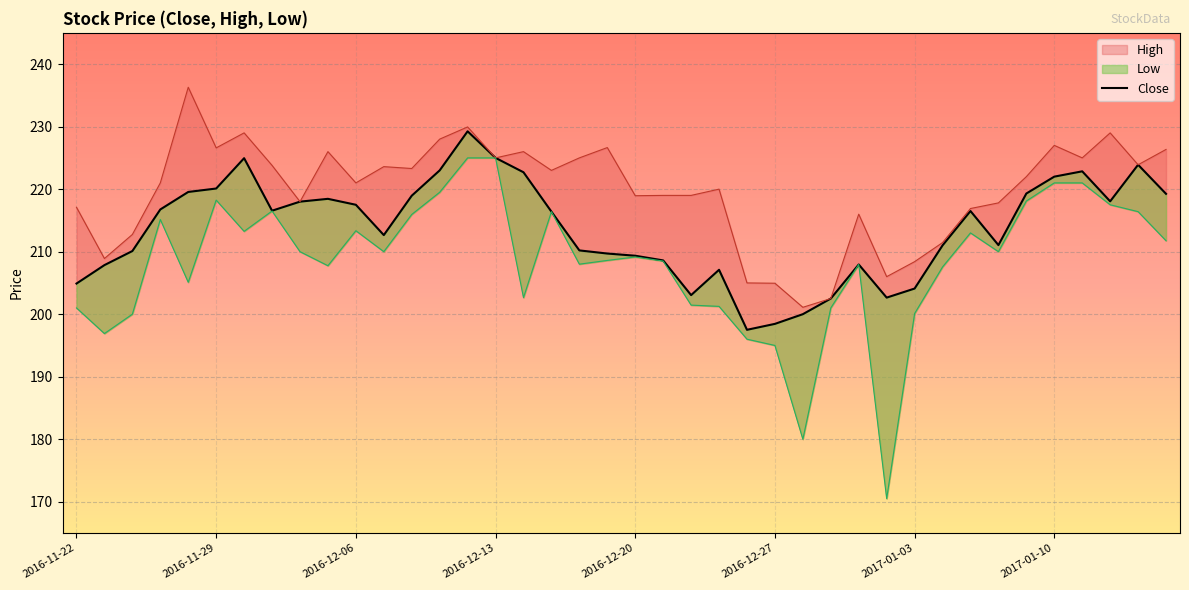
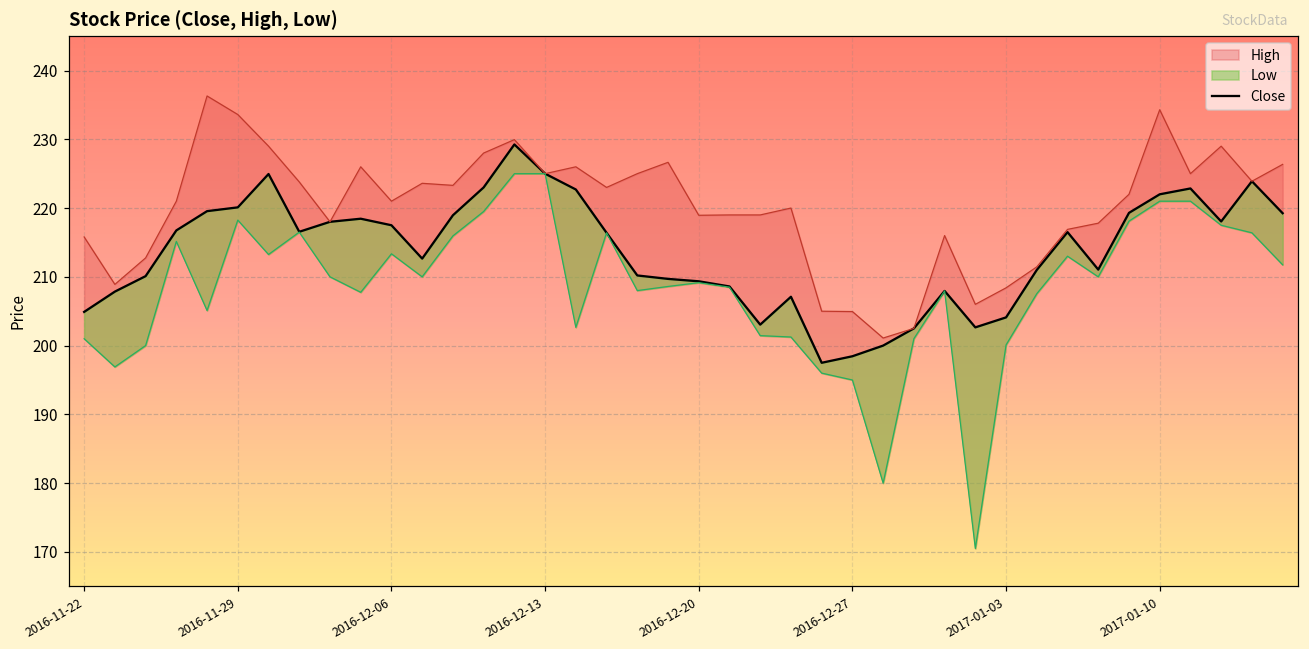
High, 2016-11-22: 217 -> 216
High, 2016-11-29: 227 -> 234
High, 2017-01-10: 227 -> 234
